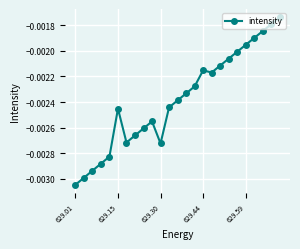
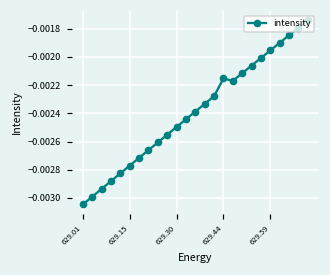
629.15: -0.00245 -> -0.00277
629.30: -0.00272 -> -0.00250
